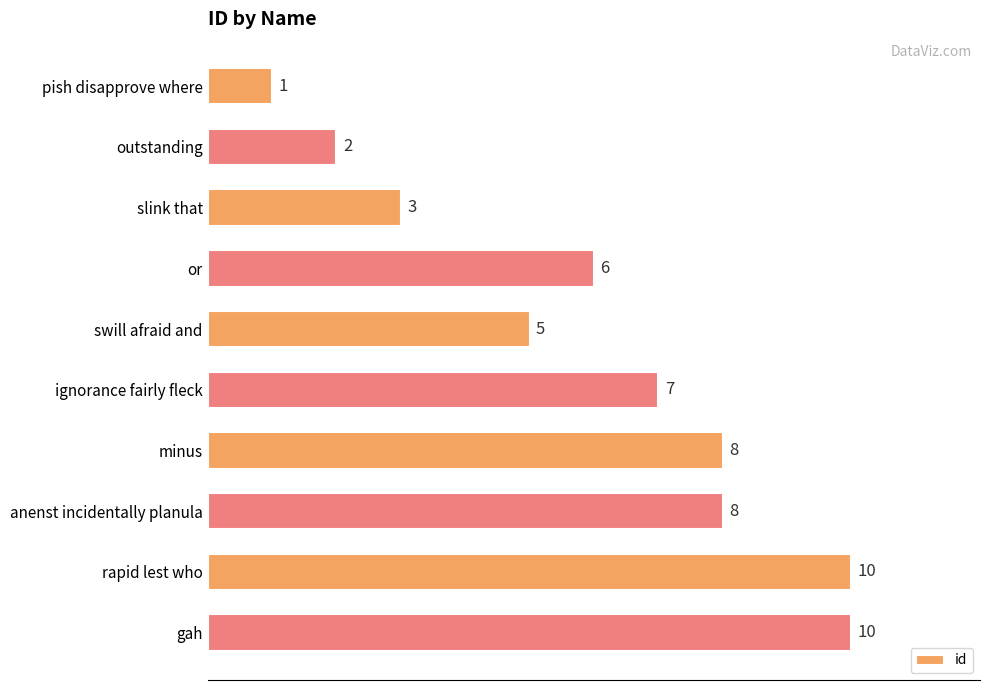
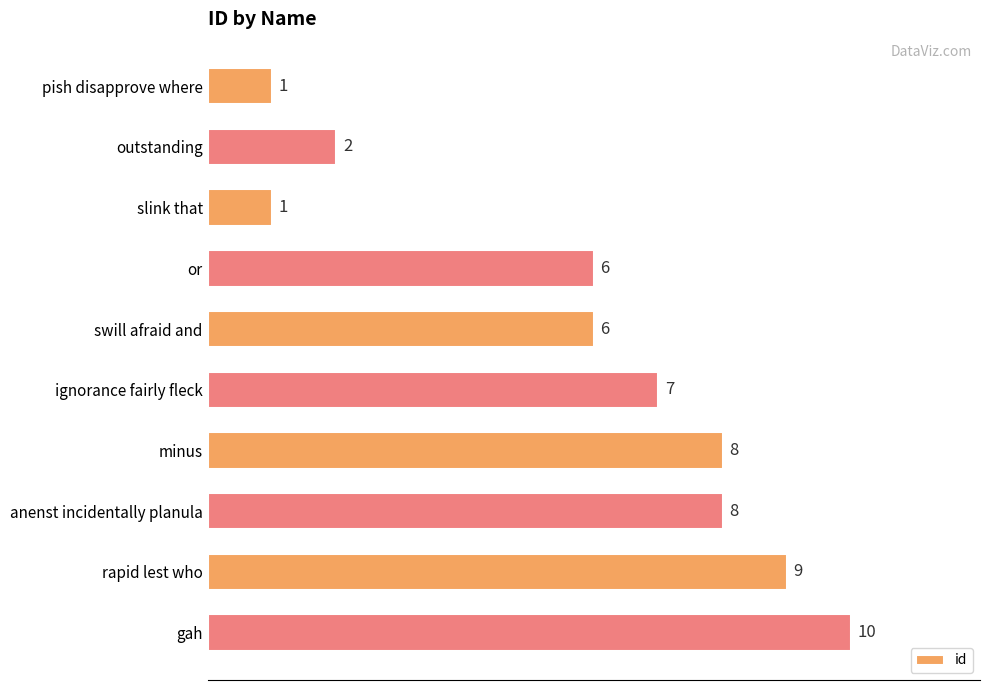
slink that: 3 -> 1
swill afraid and: 5 -> 6
rapid lest who: 10 -> 9
